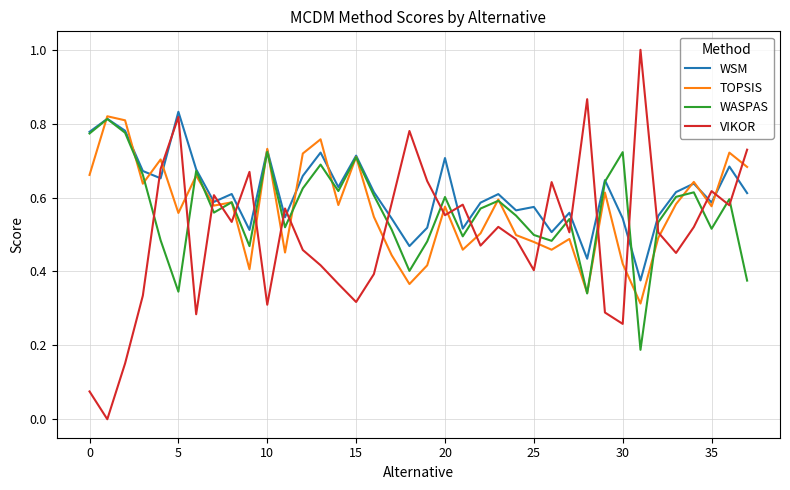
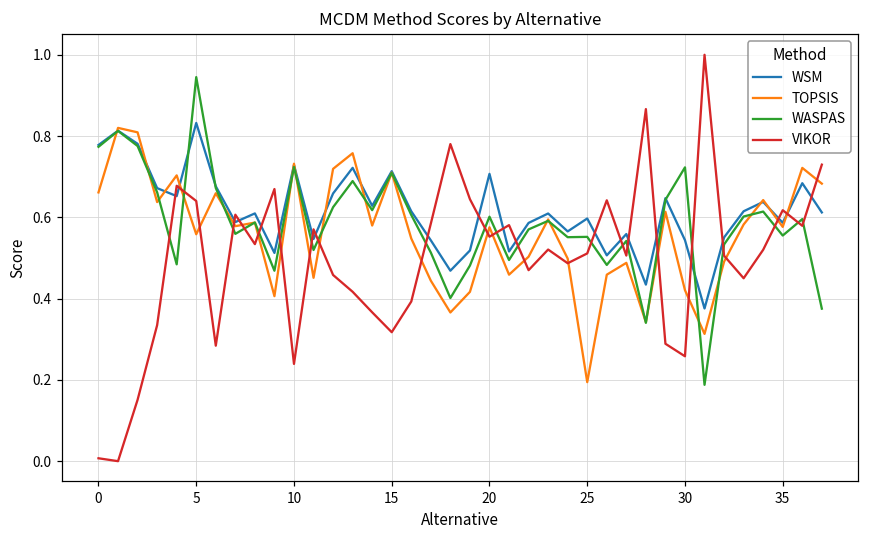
VIKOR, 0: 0.08 -> 0.01
WASPAS, 5: 0.35 -> 0.95
VIKOR, 5: 0.82 -> 0.64
VIKOR, 10: 0.31 -> 0.24
WSM, 25: 0.57 -> 0.60
TOPSIS, 25: 0.48 -> 0.19
WASPAS, 25: 0.50 -> 0.55
VIKOR, 25: 0.40 -> 0.51
WASPAS, 35: 0.52 -> 0.56
